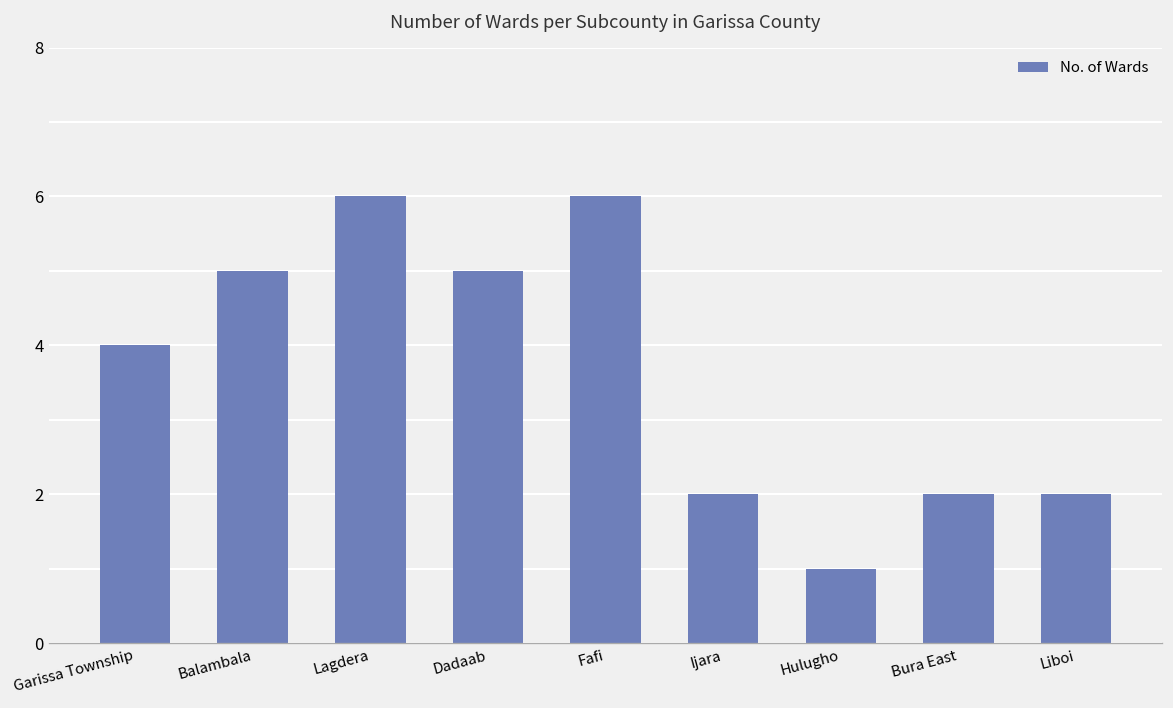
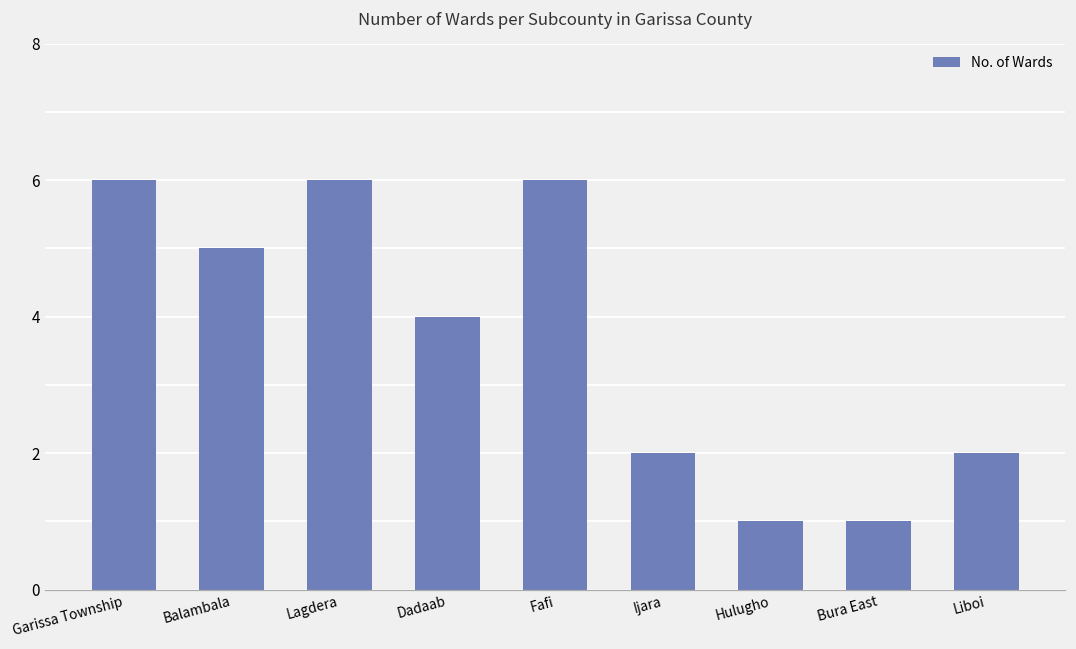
Garissa Township: 4 -> 6
Dadaab: 5 -> 4
Bura East: 2 -> 1
